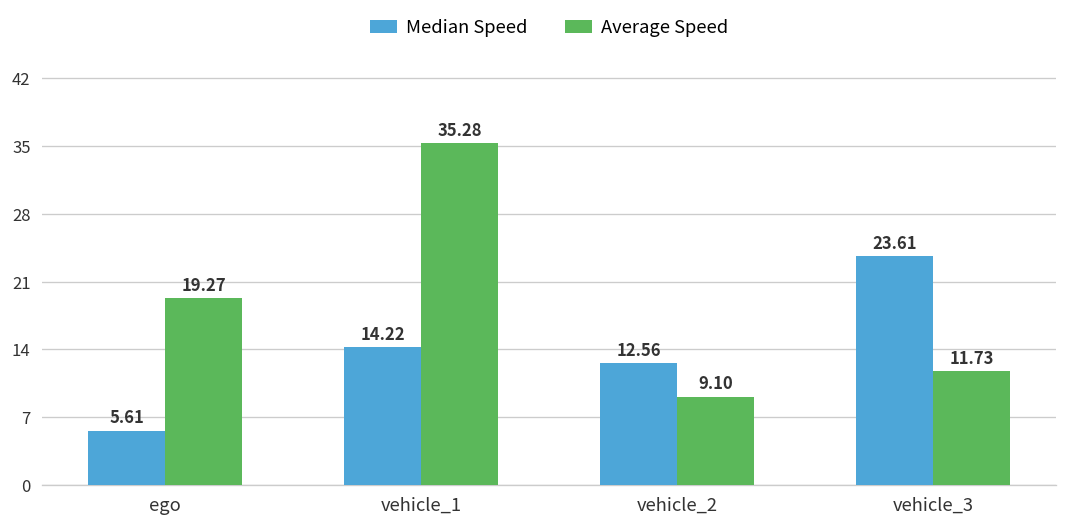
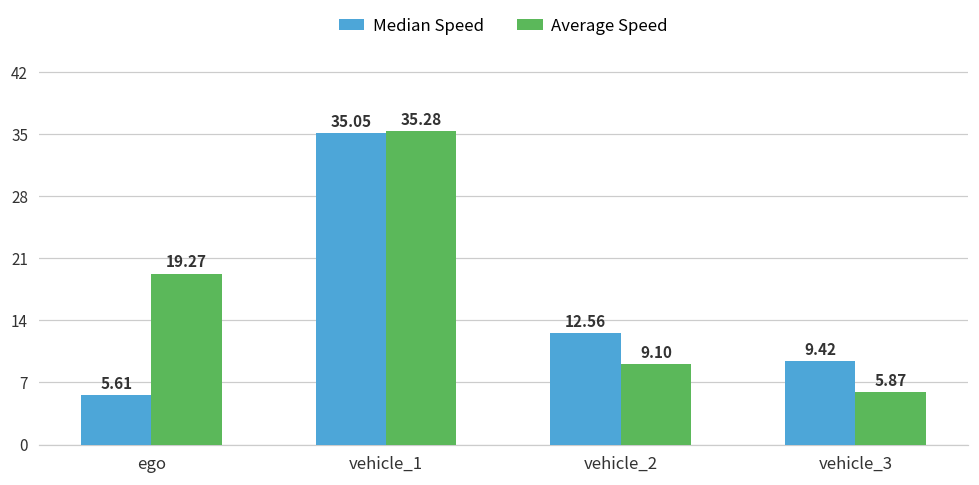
Median Speed, vehicle_1: 14.22 -> 35.05
Median Speed, vehicle_3: 23.61 -> 9.42
Average Speed, vehicle_3: 11.73 -> 5.87
